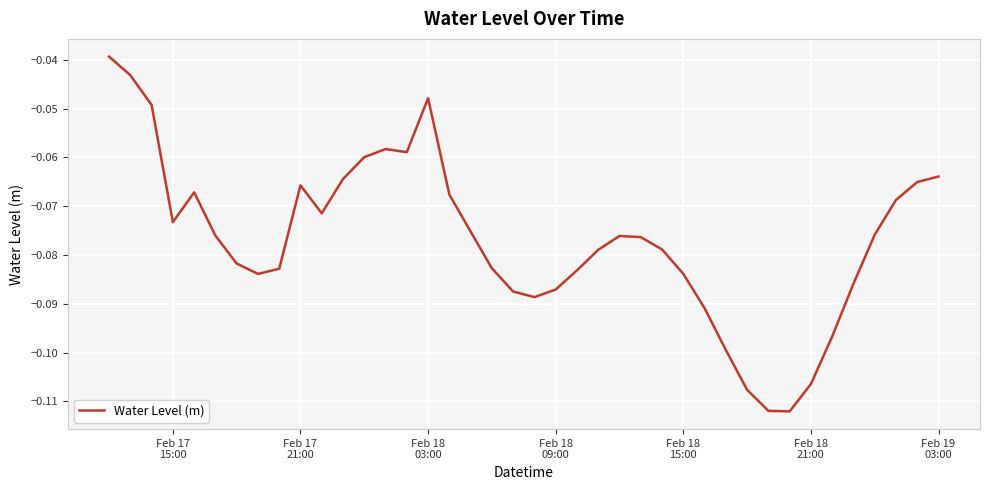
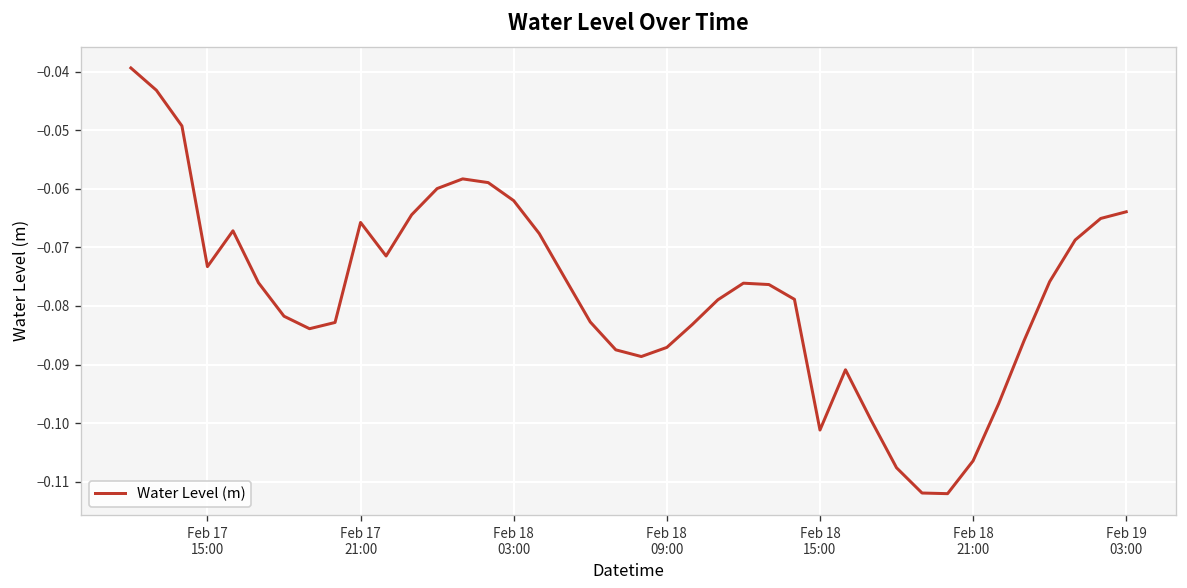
Feb 18 03:00: -0.048 -> -0.062
Feb 18 15:00: -0.084 -> -0.101
